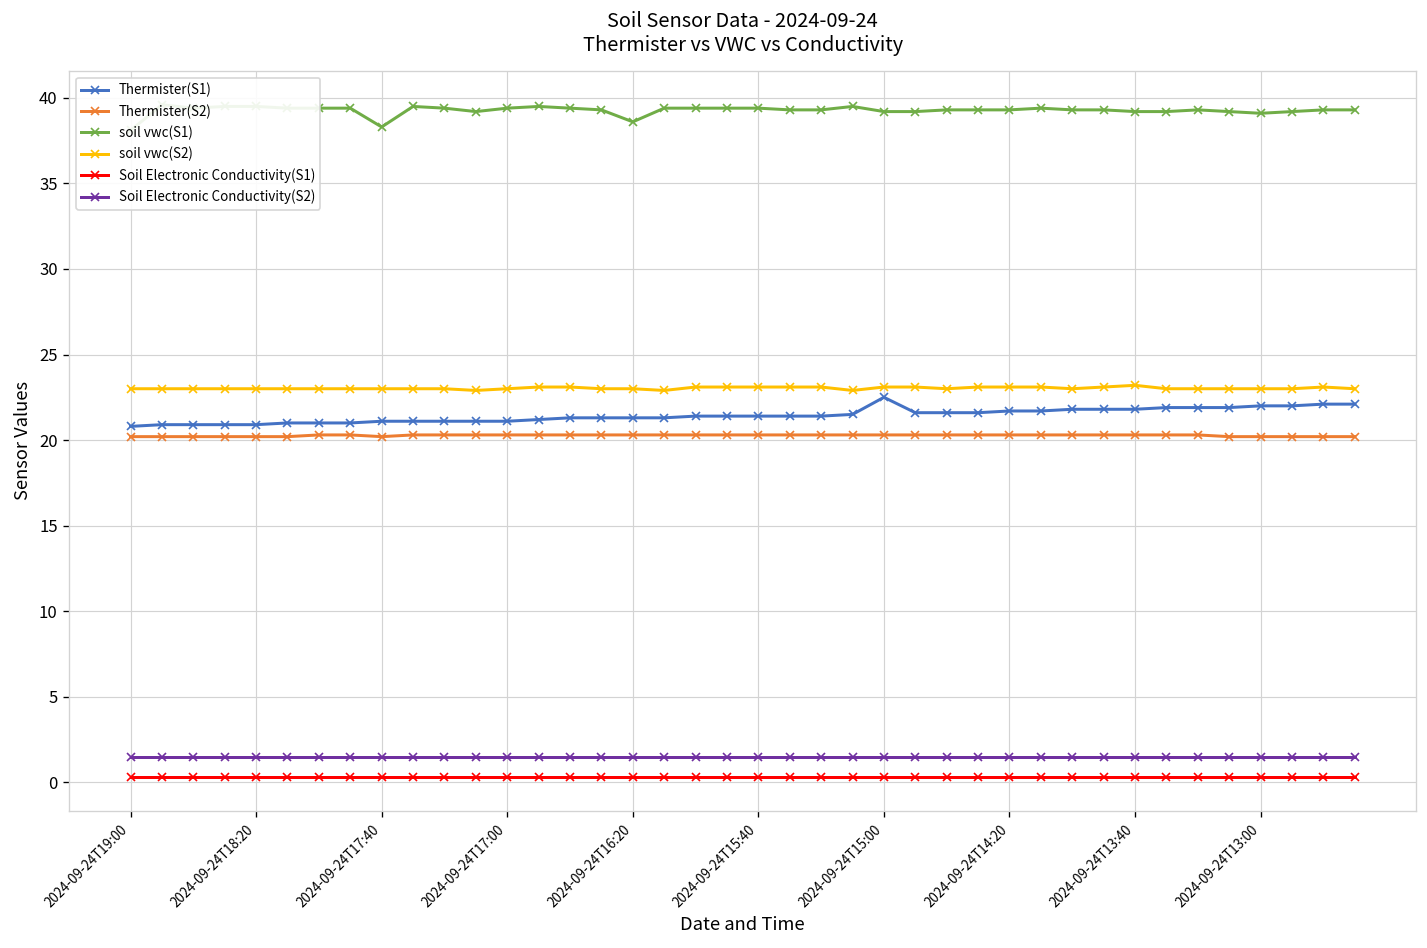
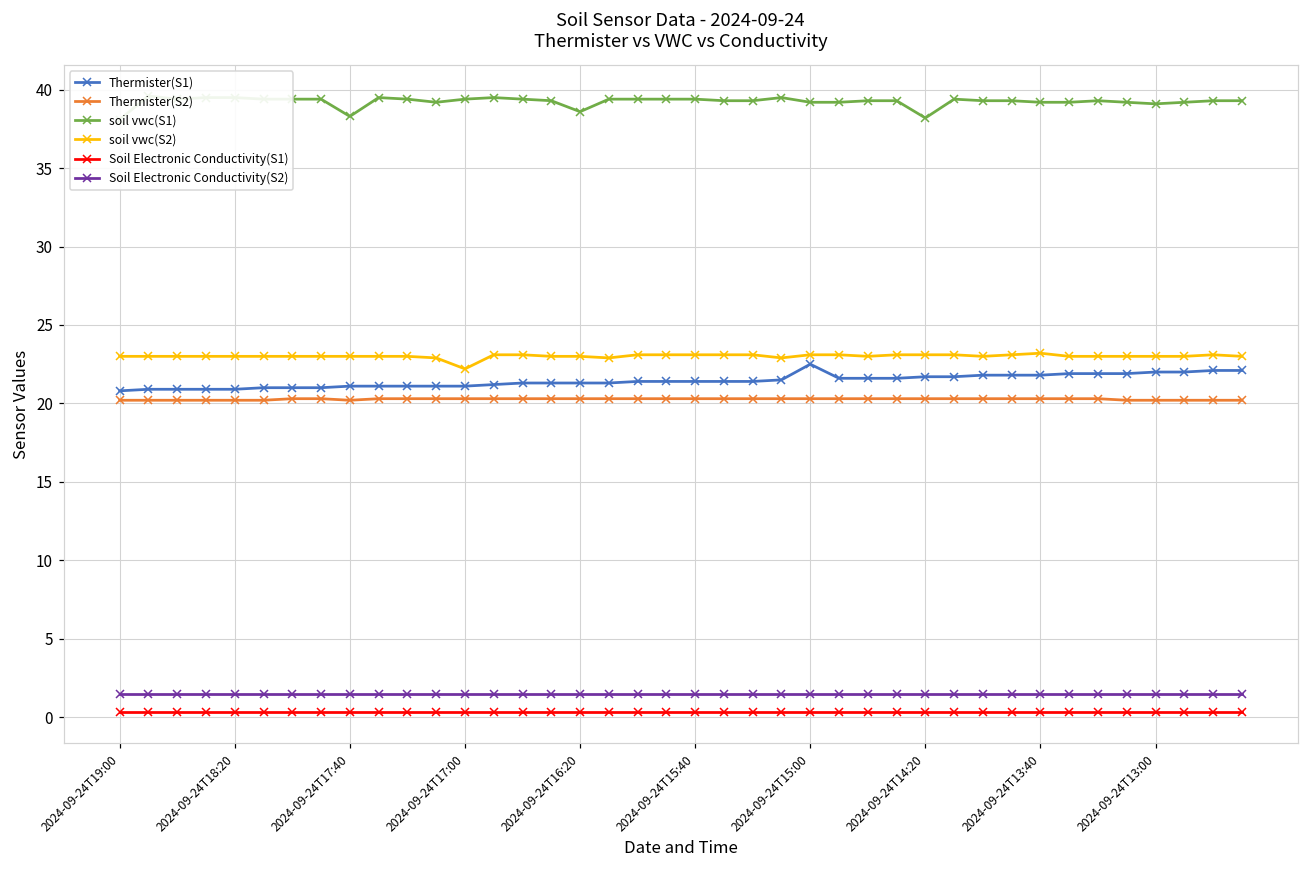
soil vwc(S2), 2024-09-24T17:00: 23.0 -> 22.2
soil vwc(S1), 2024-09-24T14:20: 39.3 -> 38.2
